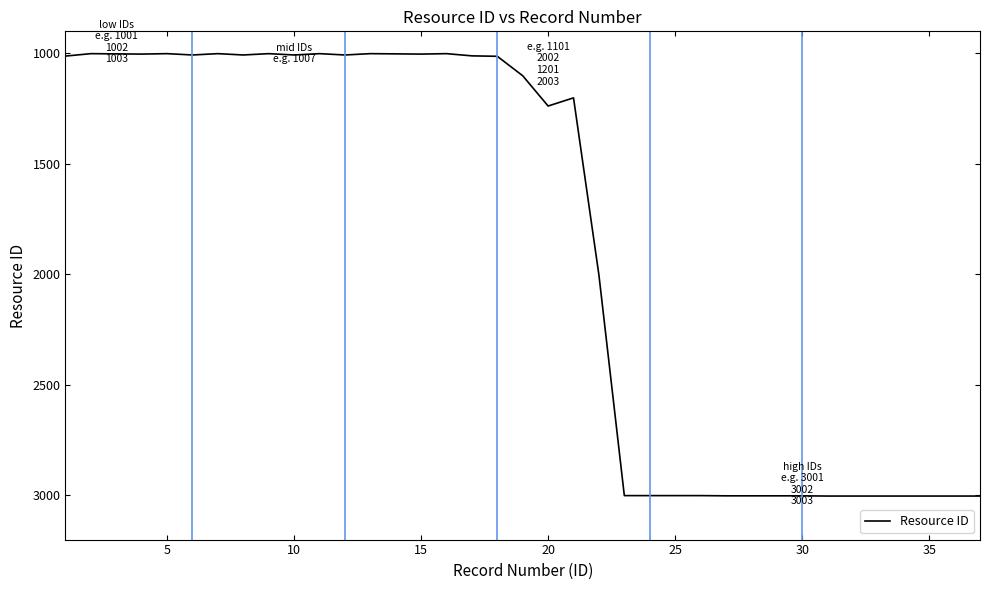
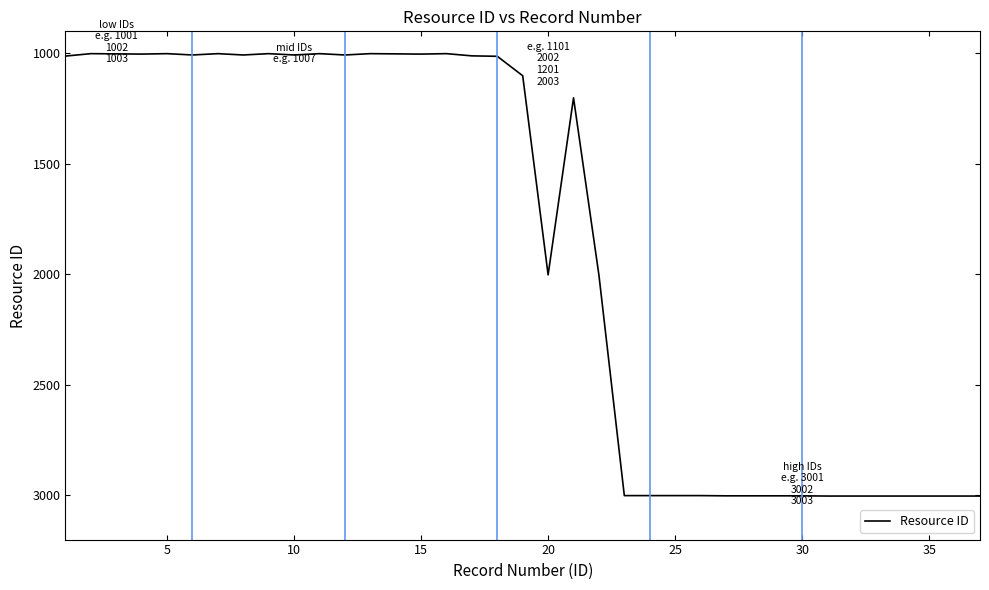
20: 1240 -> 2000
